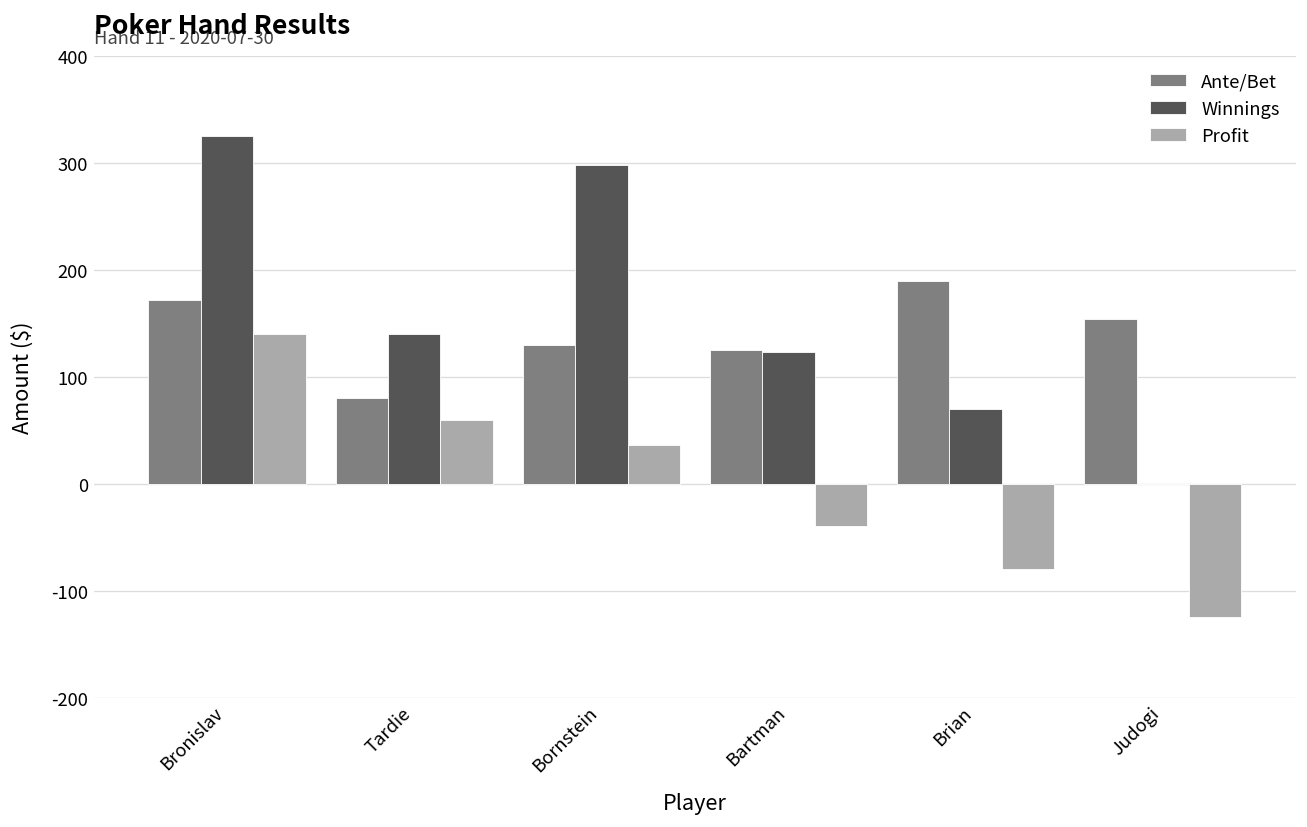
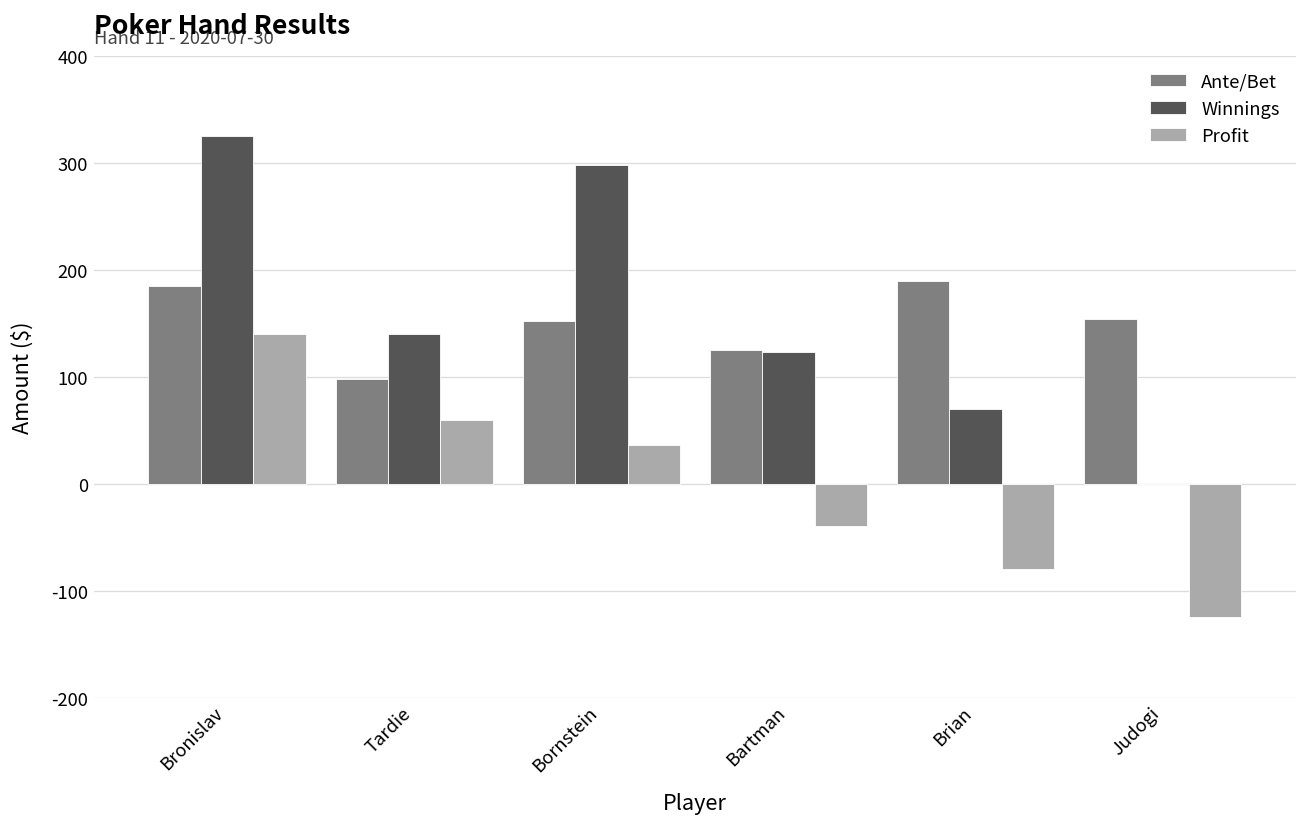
Ante/Bet, Bronislav: 170 -> 190
Ante/Bet, Tardie: 80 -> 100
Ante/Bet, Bornstein: 130 -> 150
